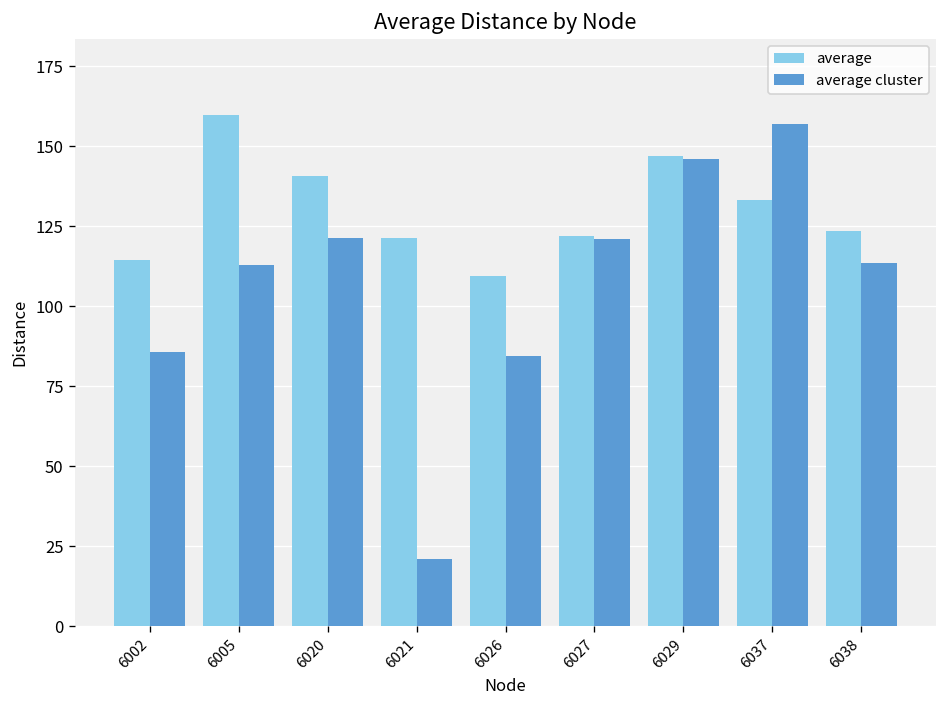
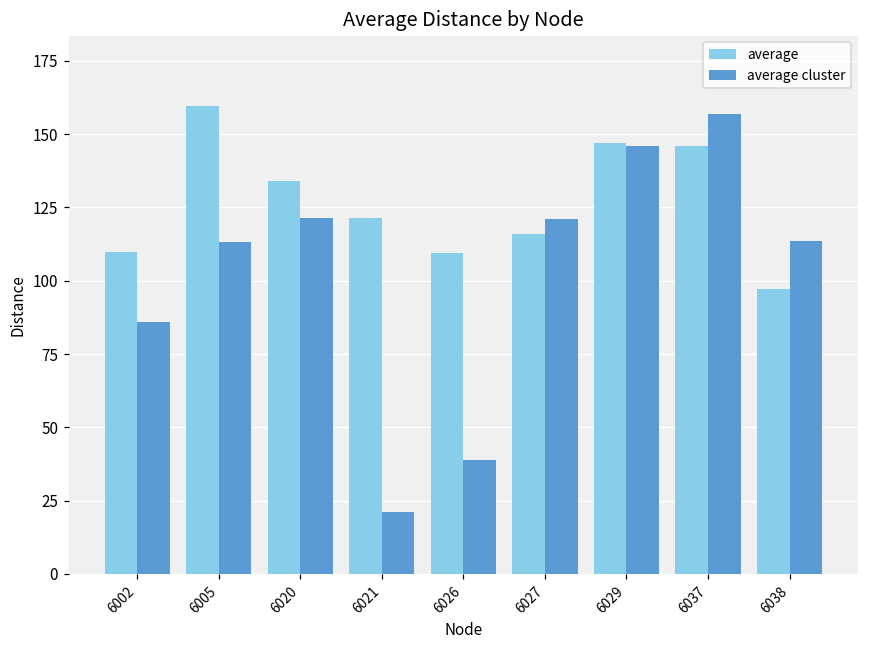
average, 6002: 114 -> 110
average, 6020: 141 -> 134
average cluster, 6026: 84 -> 39
average, 6027: 122 -> 116
average, 6037: 133 -> 146
average, 6038: 123 -> 97
